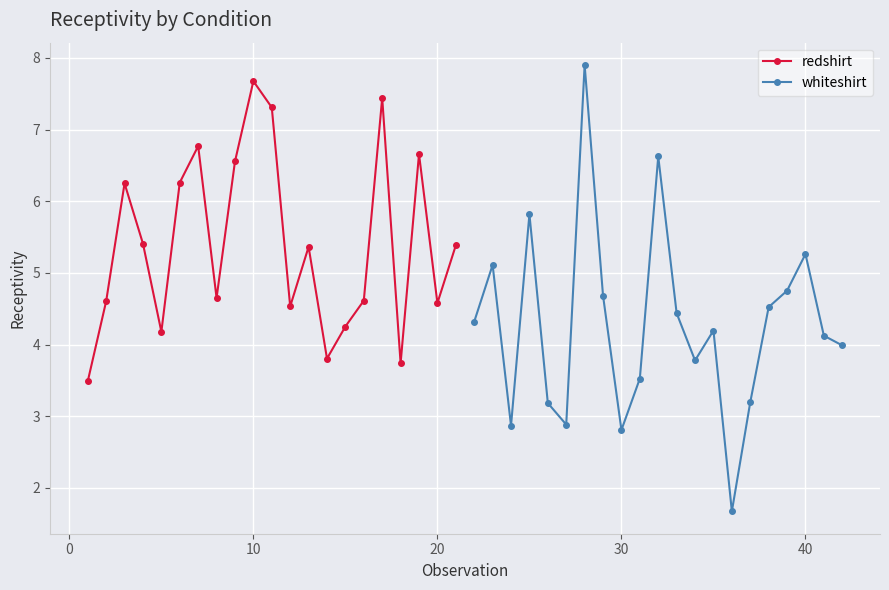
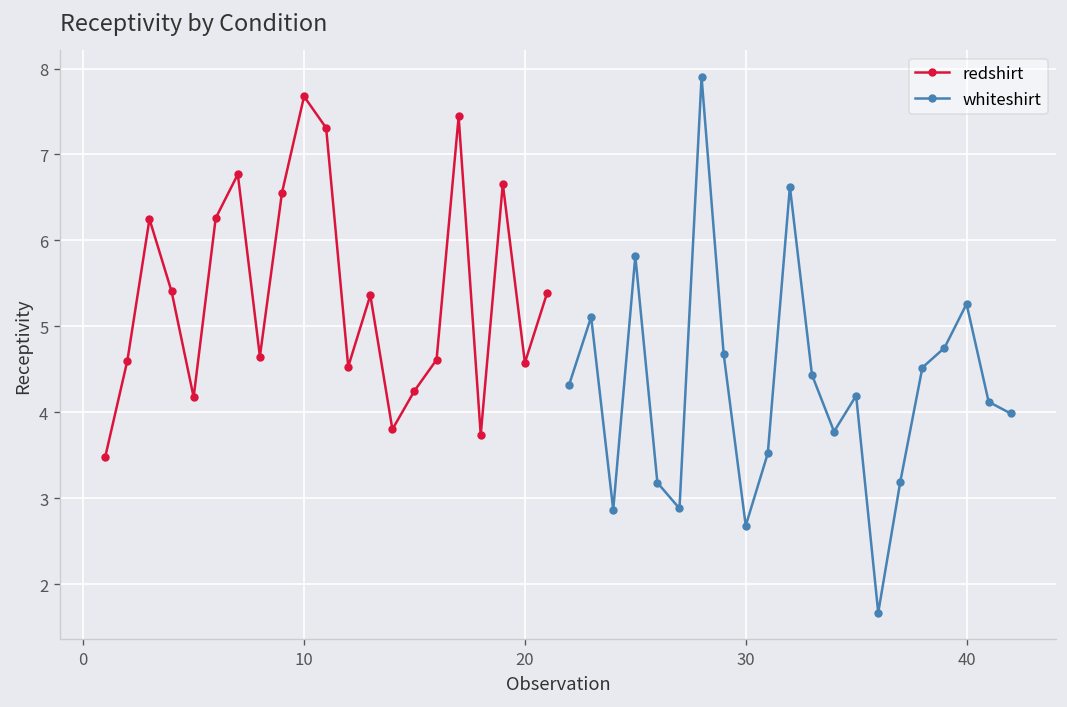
whiteshirt, 30: 2.8 -> 2.7
